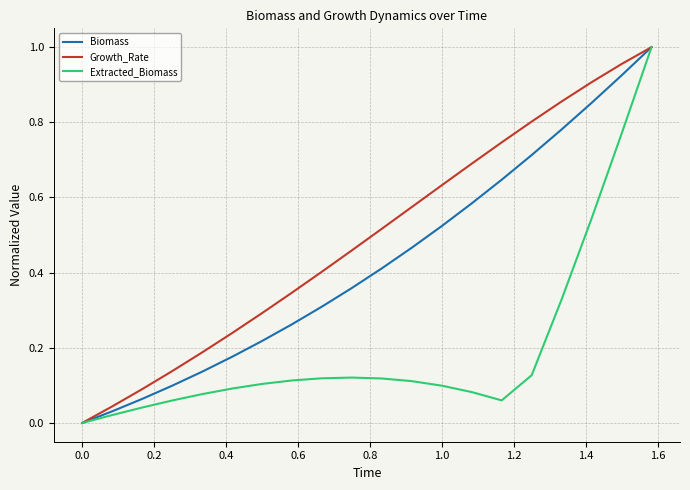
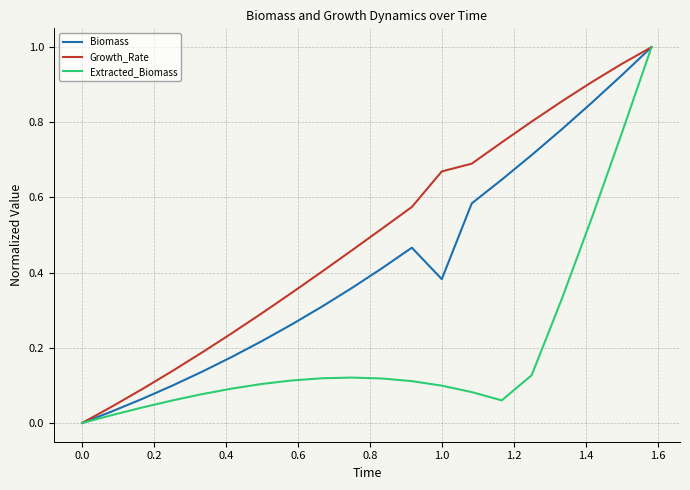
Biomass, 1.0: 0.52 -> 0.38
Growth_Rate, 1.0: 0.63 -> 0.67
